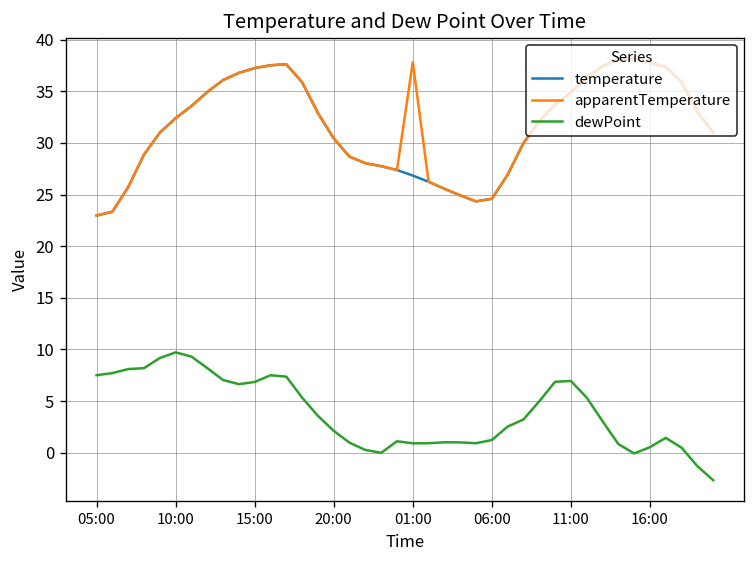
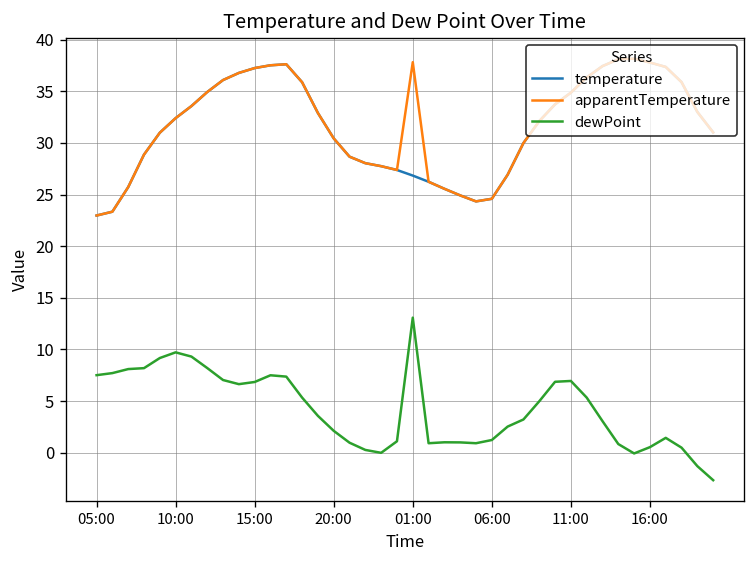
dewPoint, 01:00: 1 -> 13
